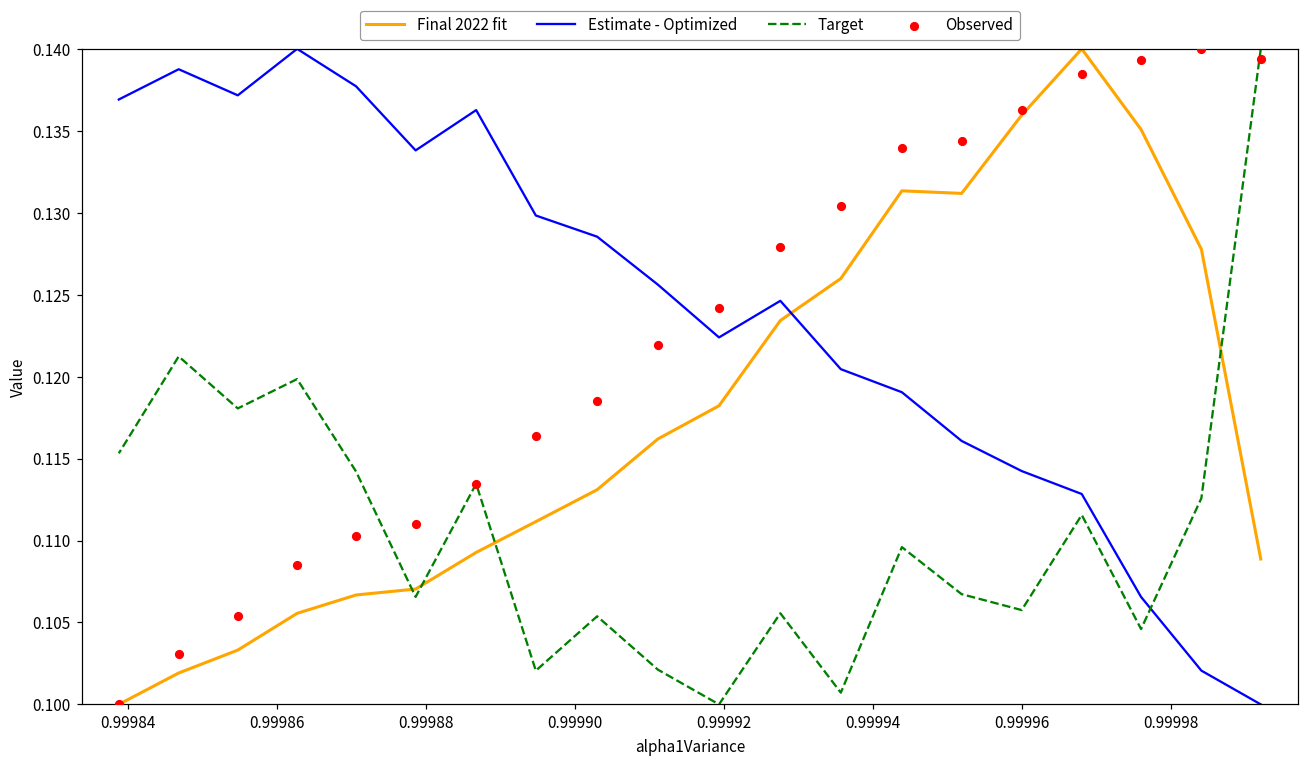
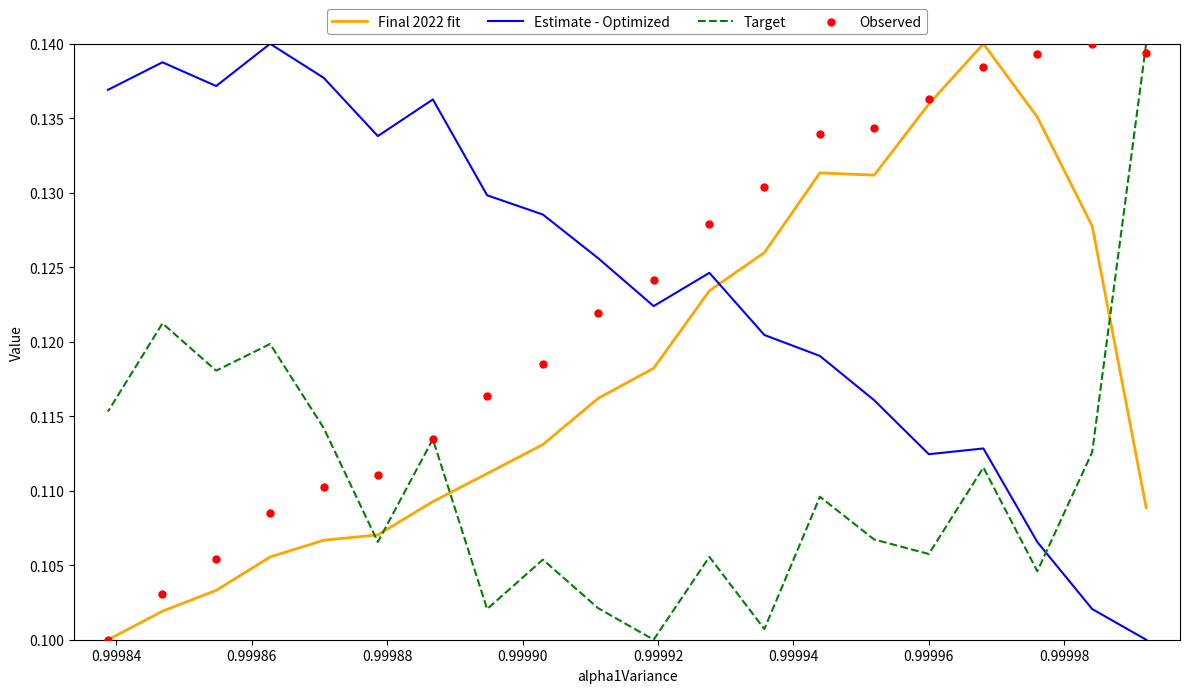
Estimate - Optimized, 0.99996: 0.1142 -> 0.1125
